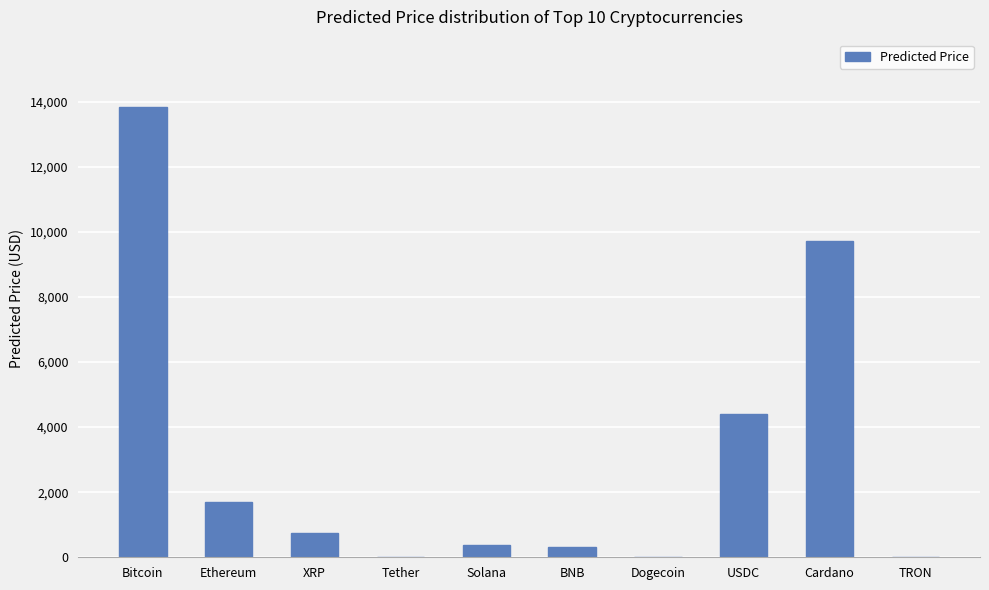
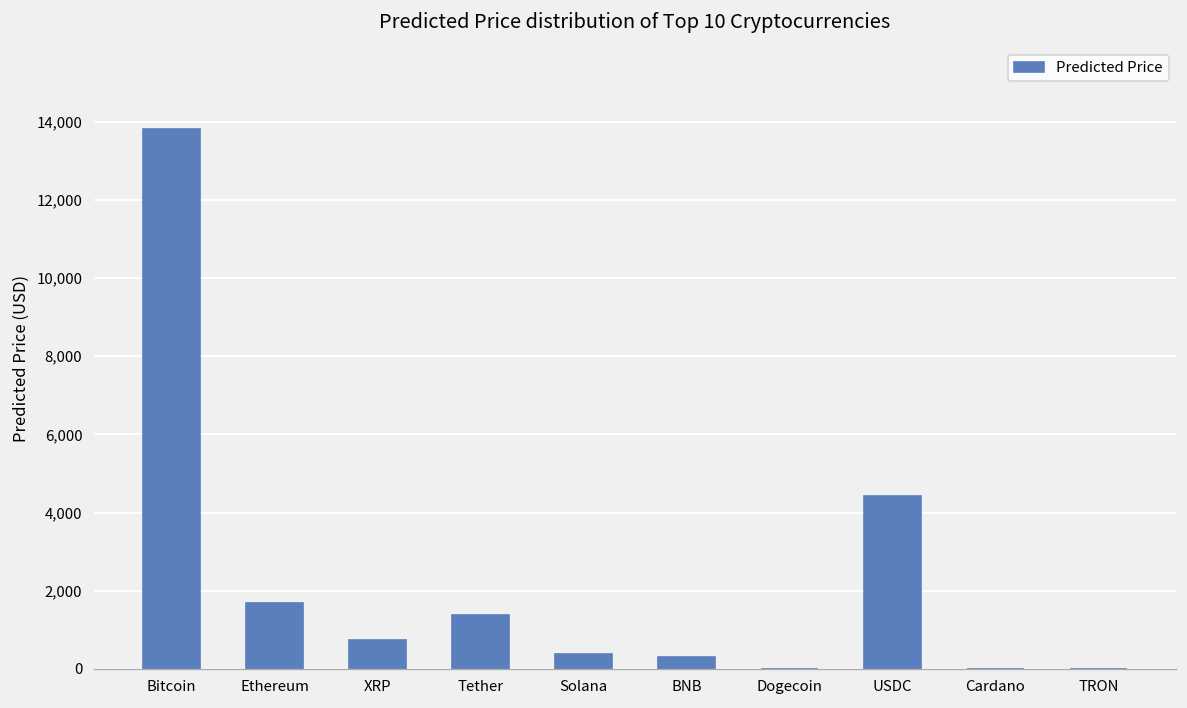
Tether: 0 -> 1,400
Cardano: 9,700 -> 0
